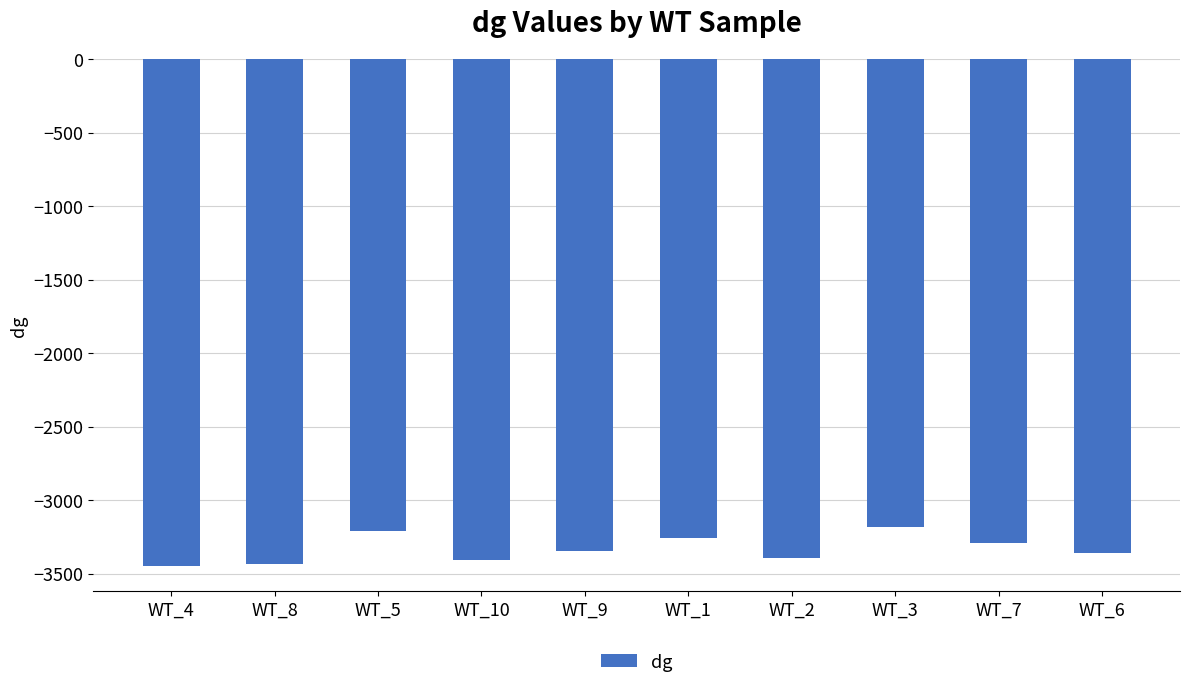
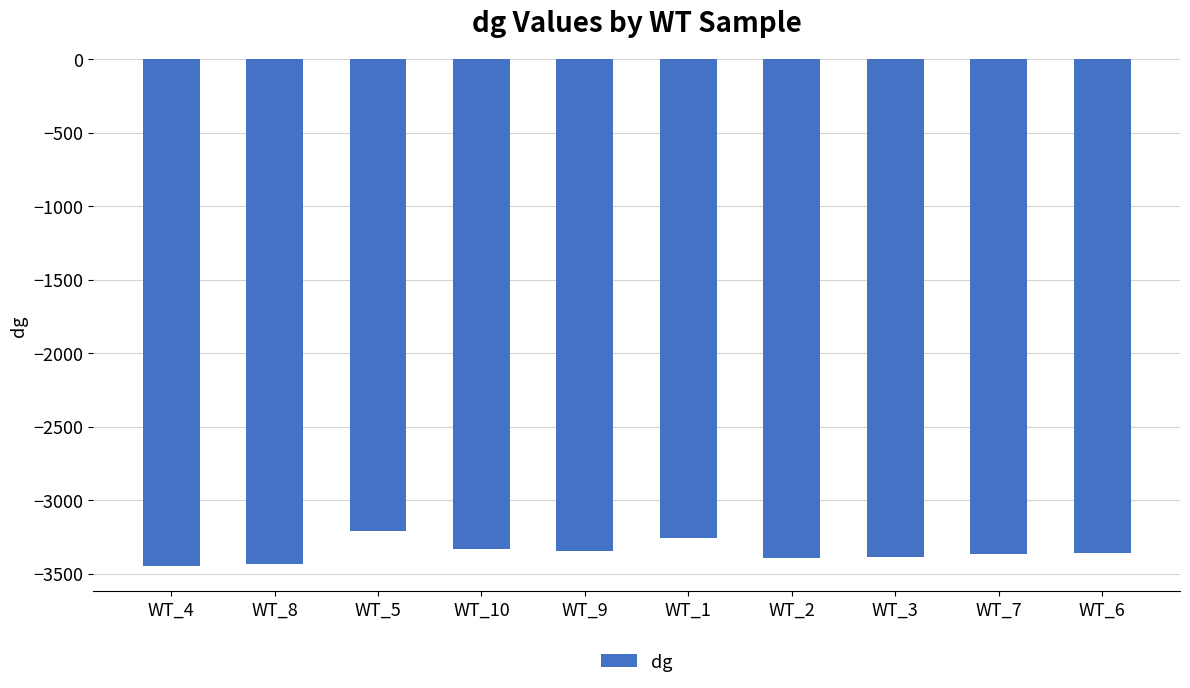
WT_10: -3410 -> -3330
WT_3: -3180 -> -3390
WT_7: -3290 -> -3370
